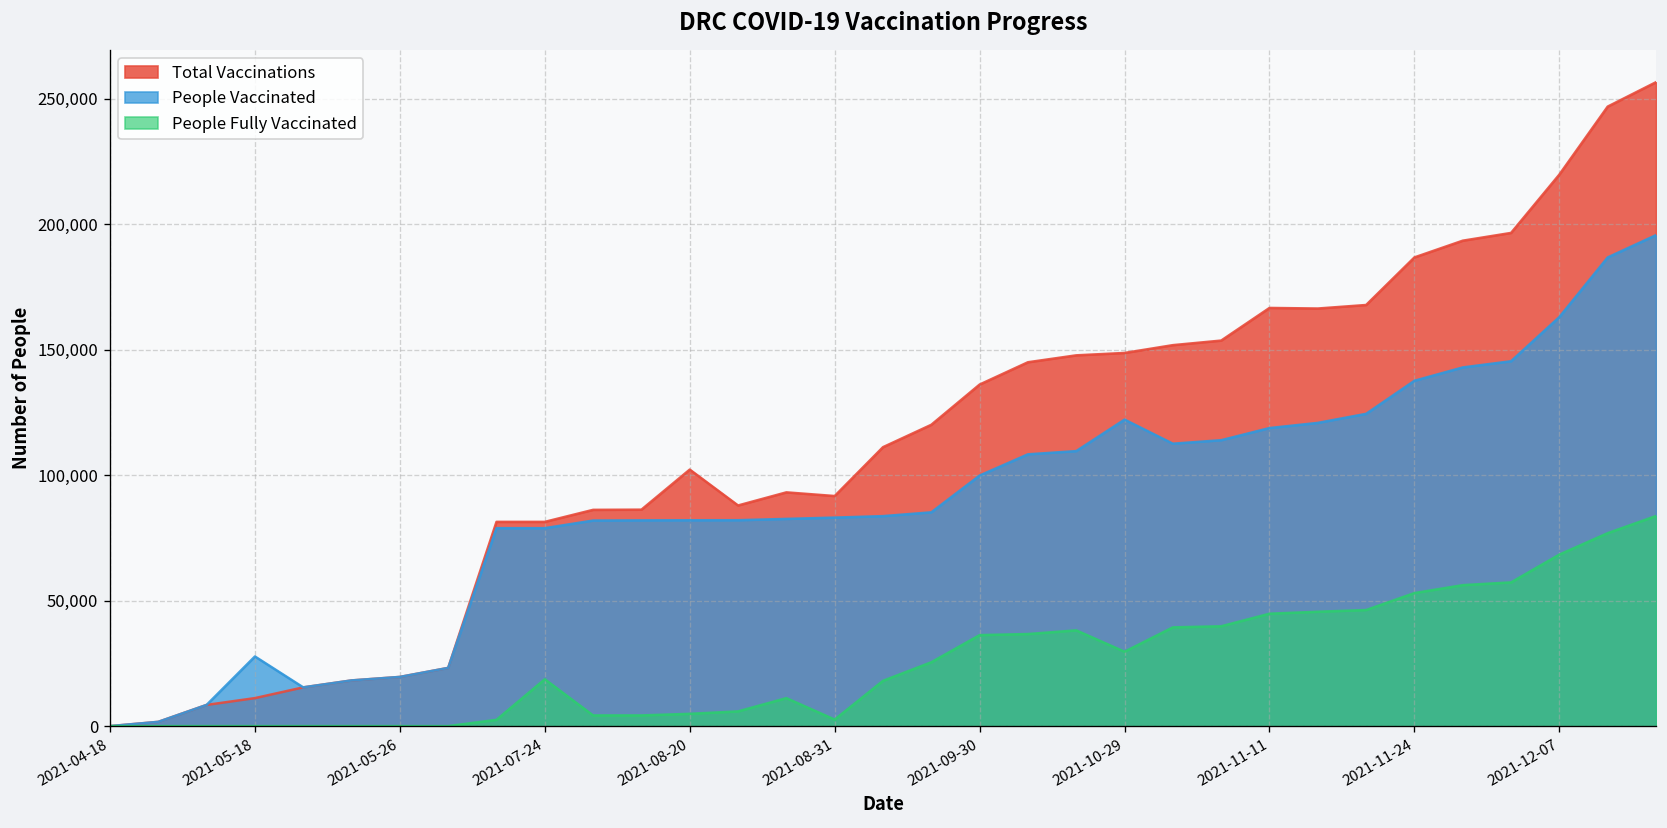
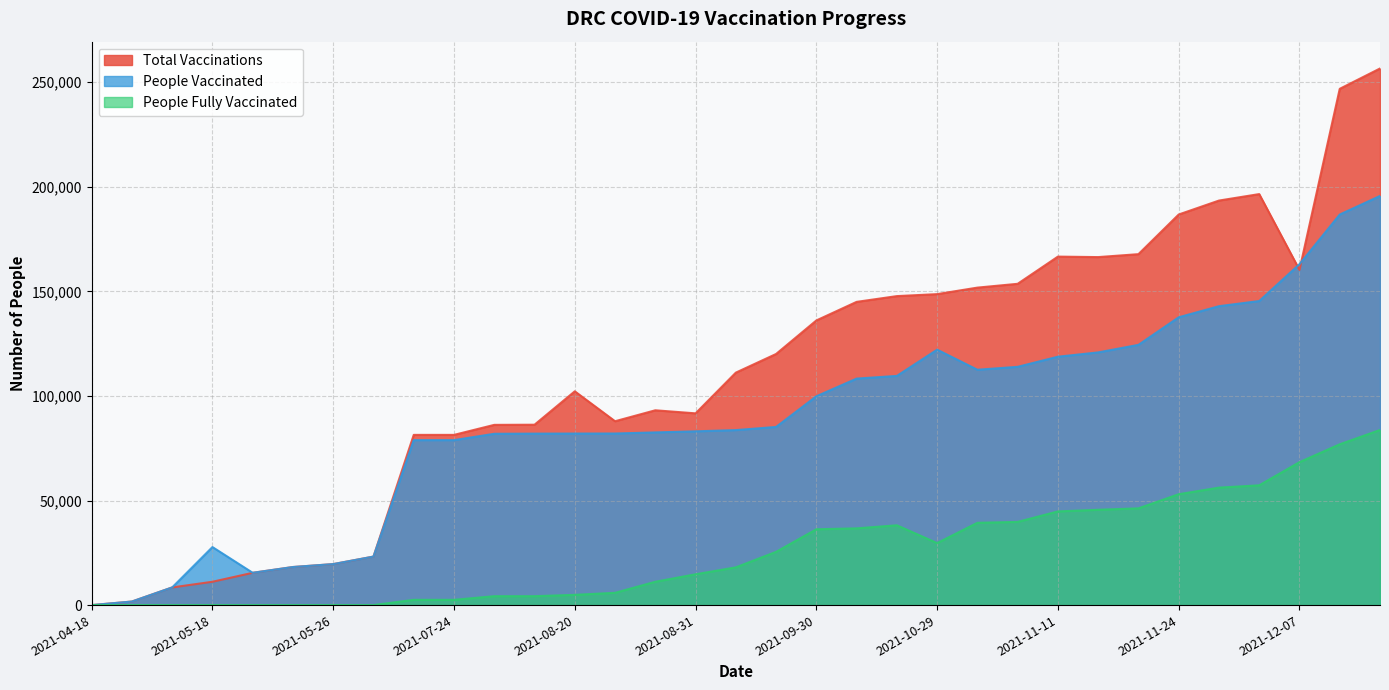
People Fully Vaccinated, 2021-07-24: 19,000 -> 3,000
People Fully Vaccinated, 2021-08-31: 3,000 -> 15,000
Total Vaccinations, 2021-12-07: 220,000 -> 160,000
